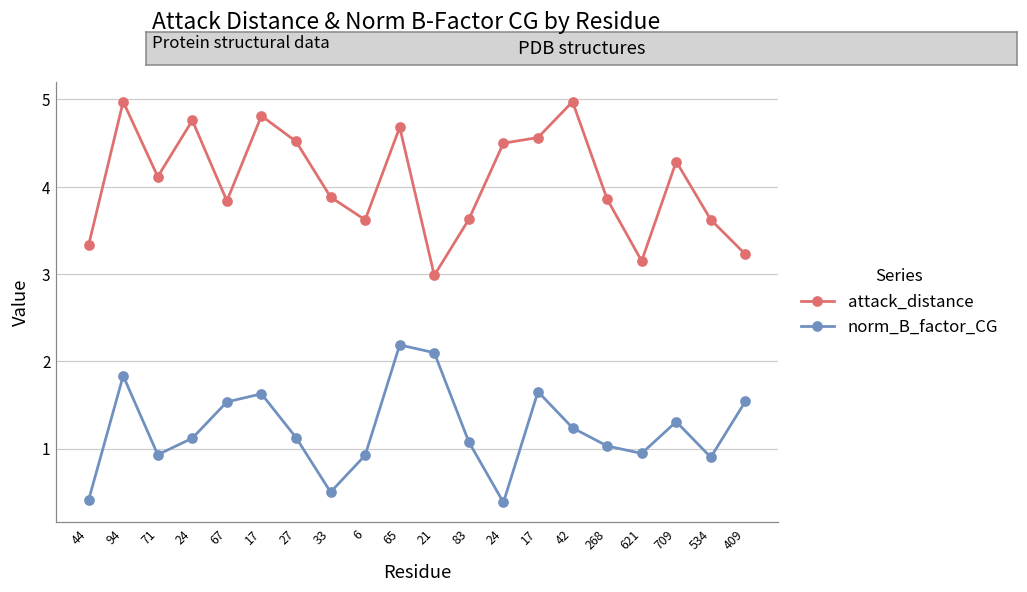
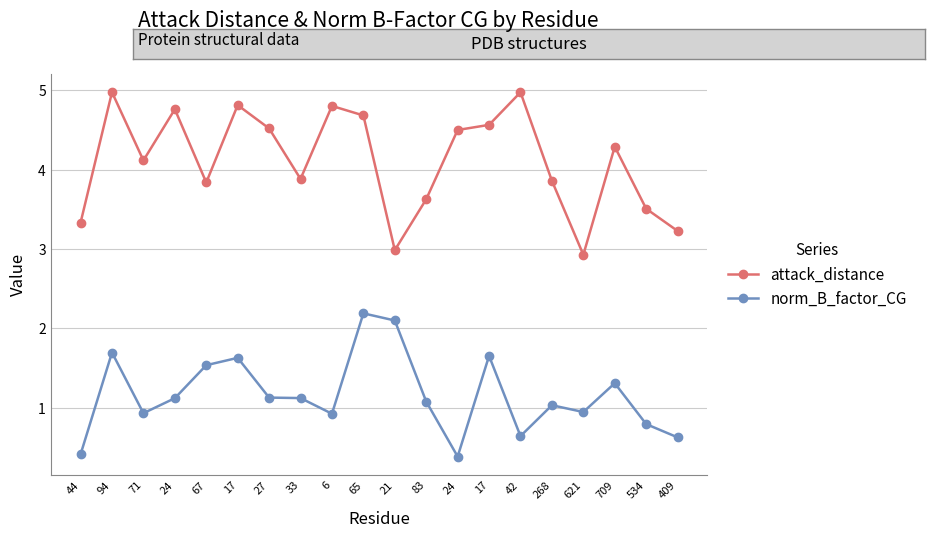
norm_B_factor_CG, 94: 1.8 -> 1.7
norm_B_factor_CG, 33: 0.5 -> 1.1
attack_distance, 6: 3.6 -> 4.8
norm_B_factor_CG, 42: 1.2 -> 0.6
attack_distance, 621: 3.1 -> 2.9
attack_distance, 534: 3.6 -> 3.5
norm_B_factor_CG, 534: 0.9 -> 0.8
norm_B_factor_CG, 409: 1.5 -> 0.6
